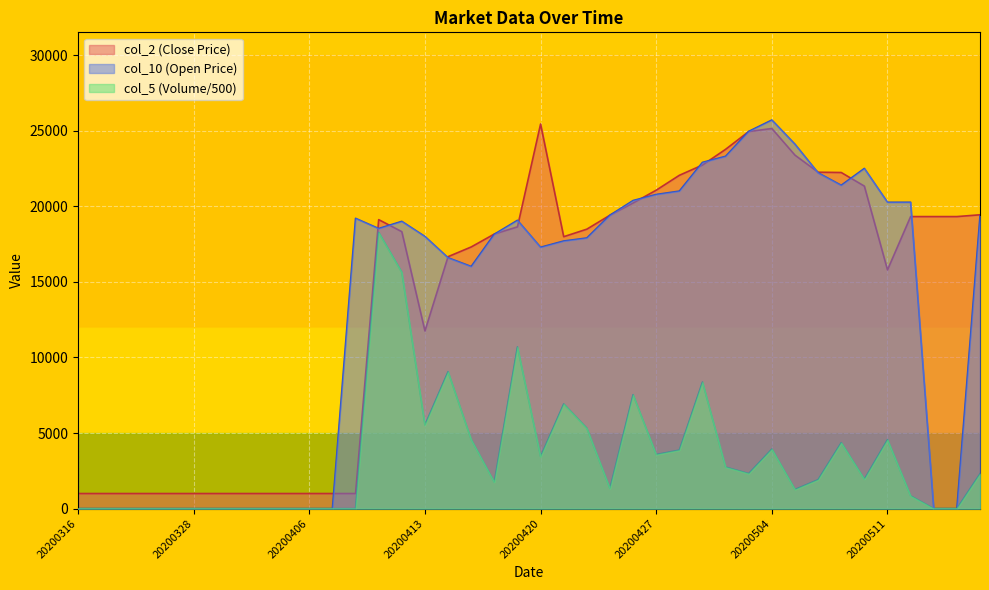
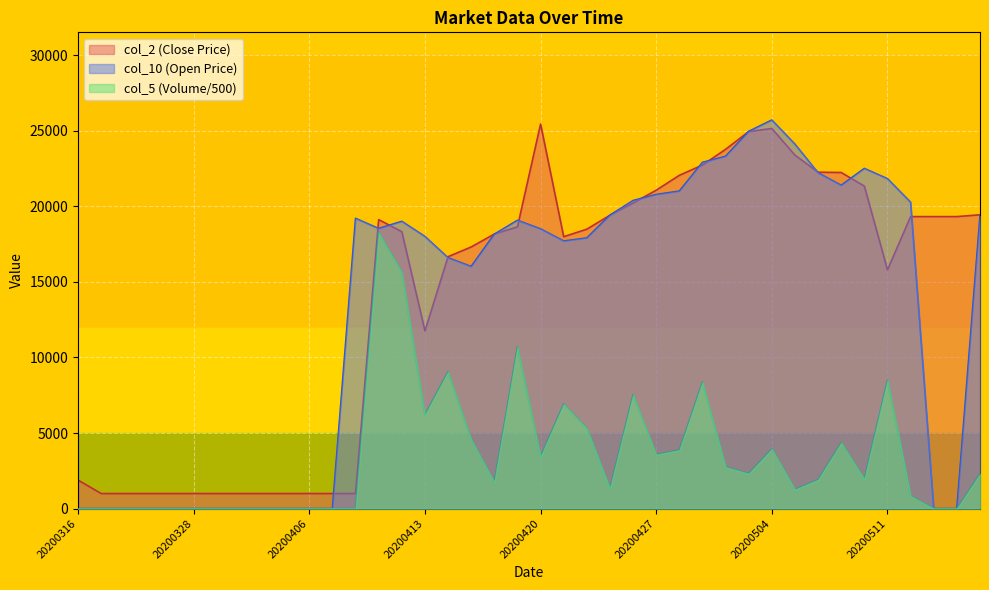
col_2 (Close Price), 20200316: 1000 -> 1900
col_5 (Volume/500), 20200413: 5500 -> 6200
col_10 (Open Price), 20200420: 17300 -> 18500
col_10 (Open Price), 20200511: 20300 -> 21800
col_5 (Volume/500), 20200511: 4600 -> 8500
